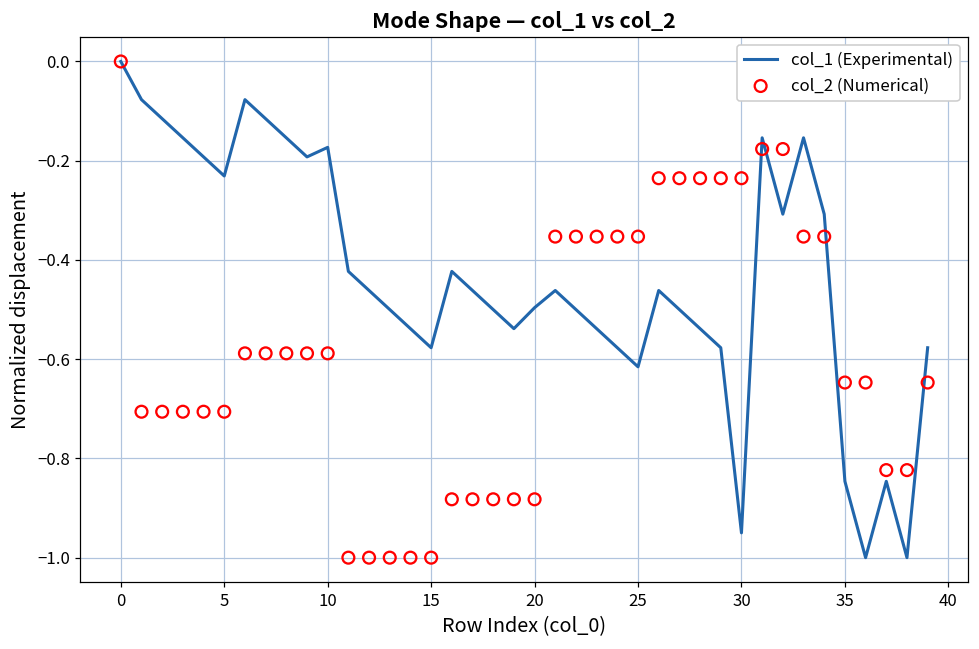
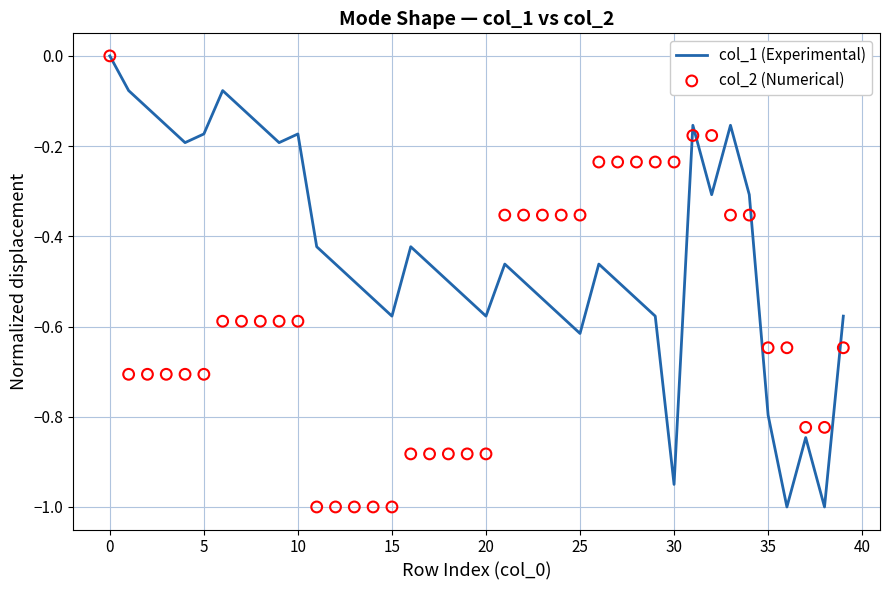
col_1 (Experimental), 5: -0.23 -> -0.17
col_1 (Experimental), 20: -0.50 -> -0.58
col_1 (Experimental), 35: -0.85 -> -0.80
